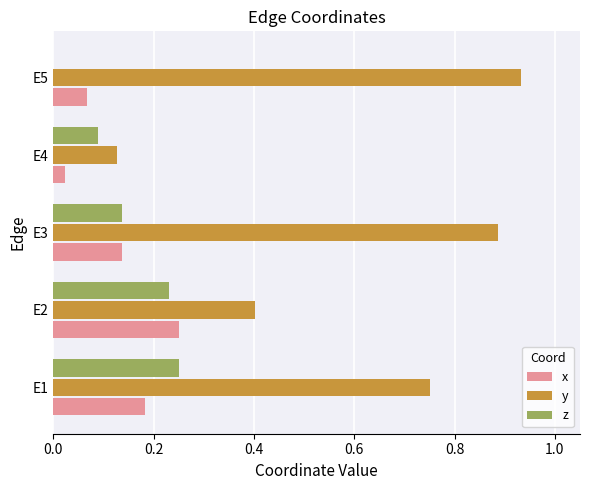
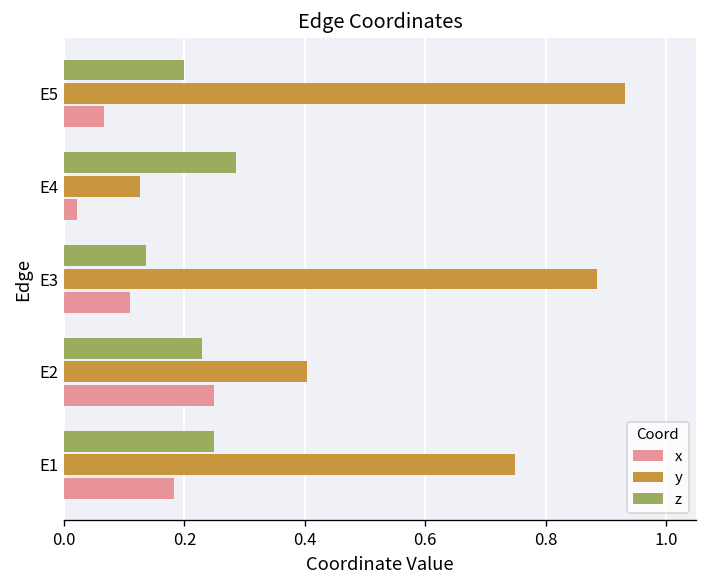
z, E5: 0.0 -> 0.2
z, E4: 0.09 -> 0.29
x, E3: 0.14 -> 0.11
